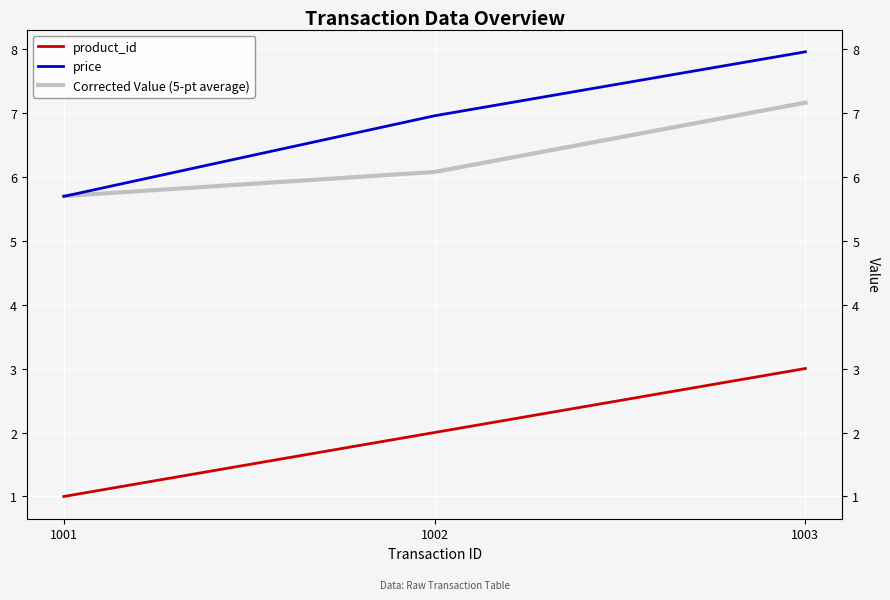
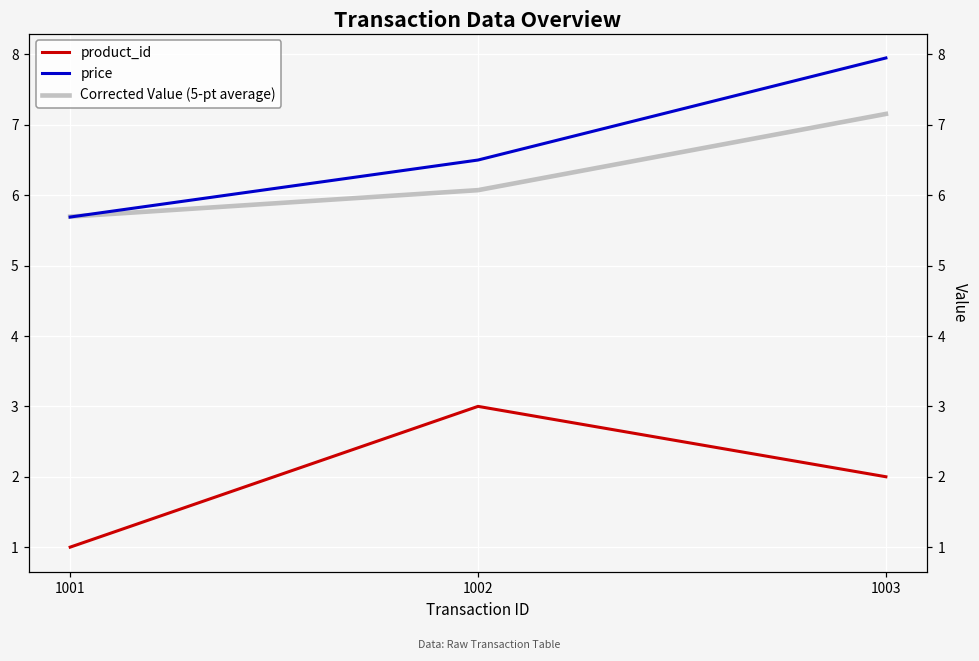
product_id, 1002: 2 -> 3
price, 1002: 7.0 -> 6.5
product_id, 1003: 3 -> 2
